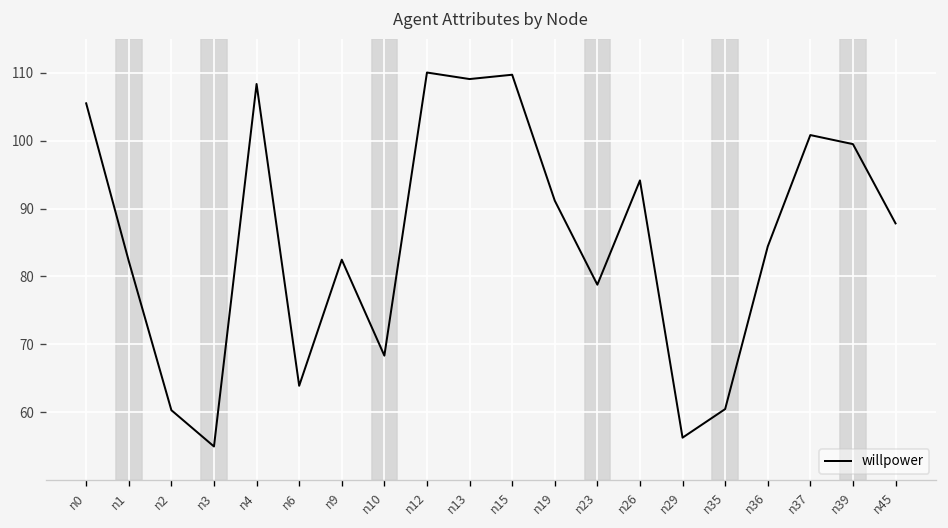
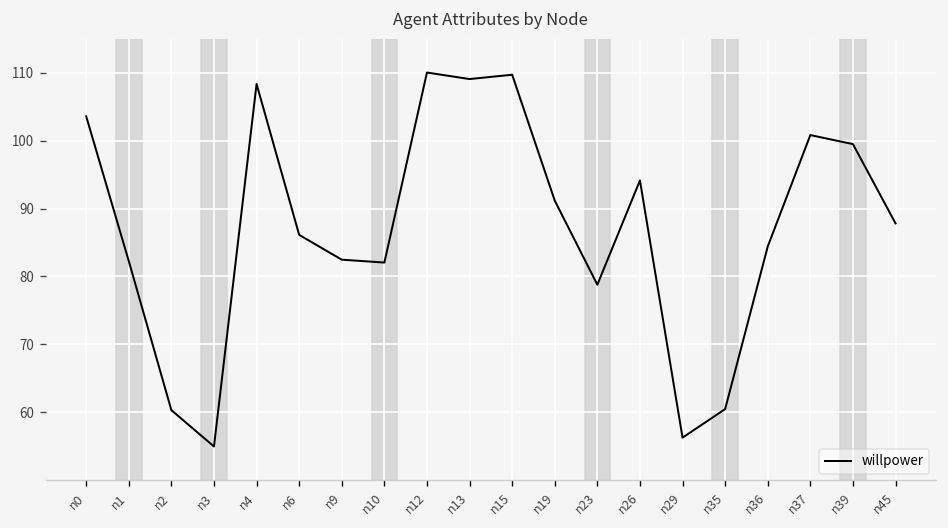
n0: 105 -> 104
n6: 64 -> 86
n10: 68 -> 82
